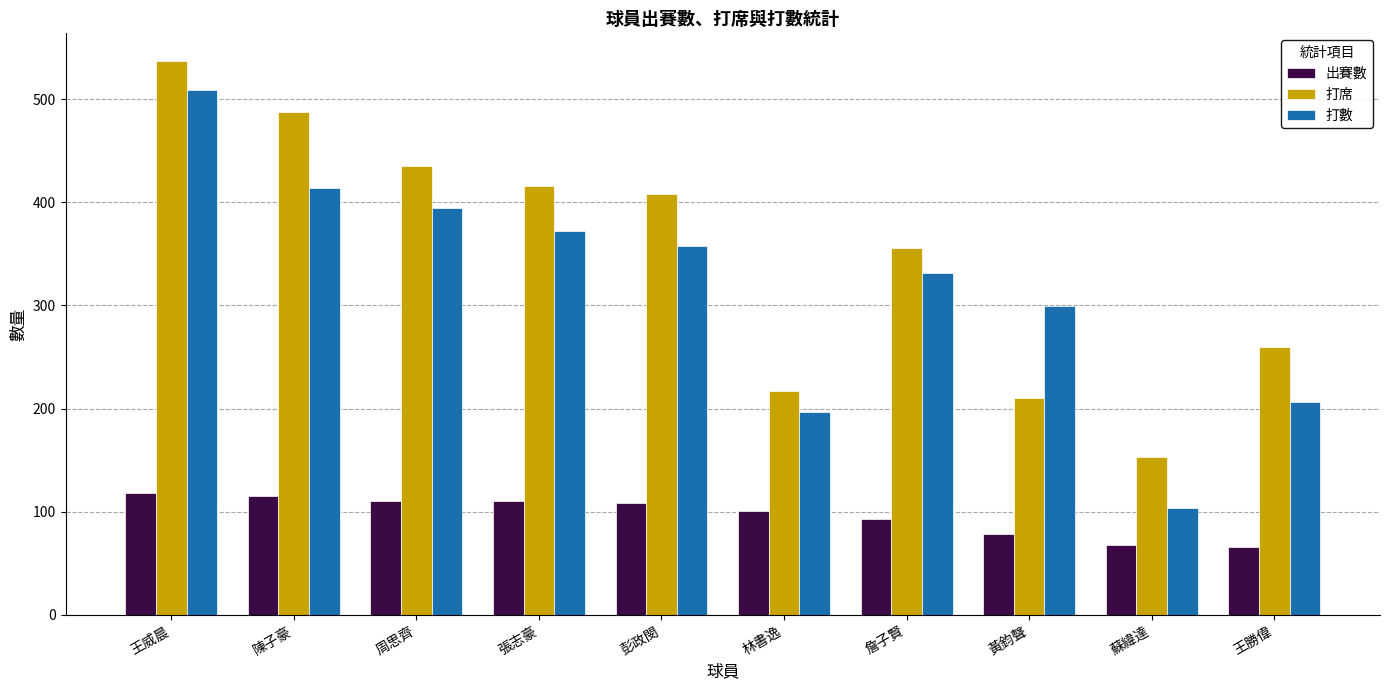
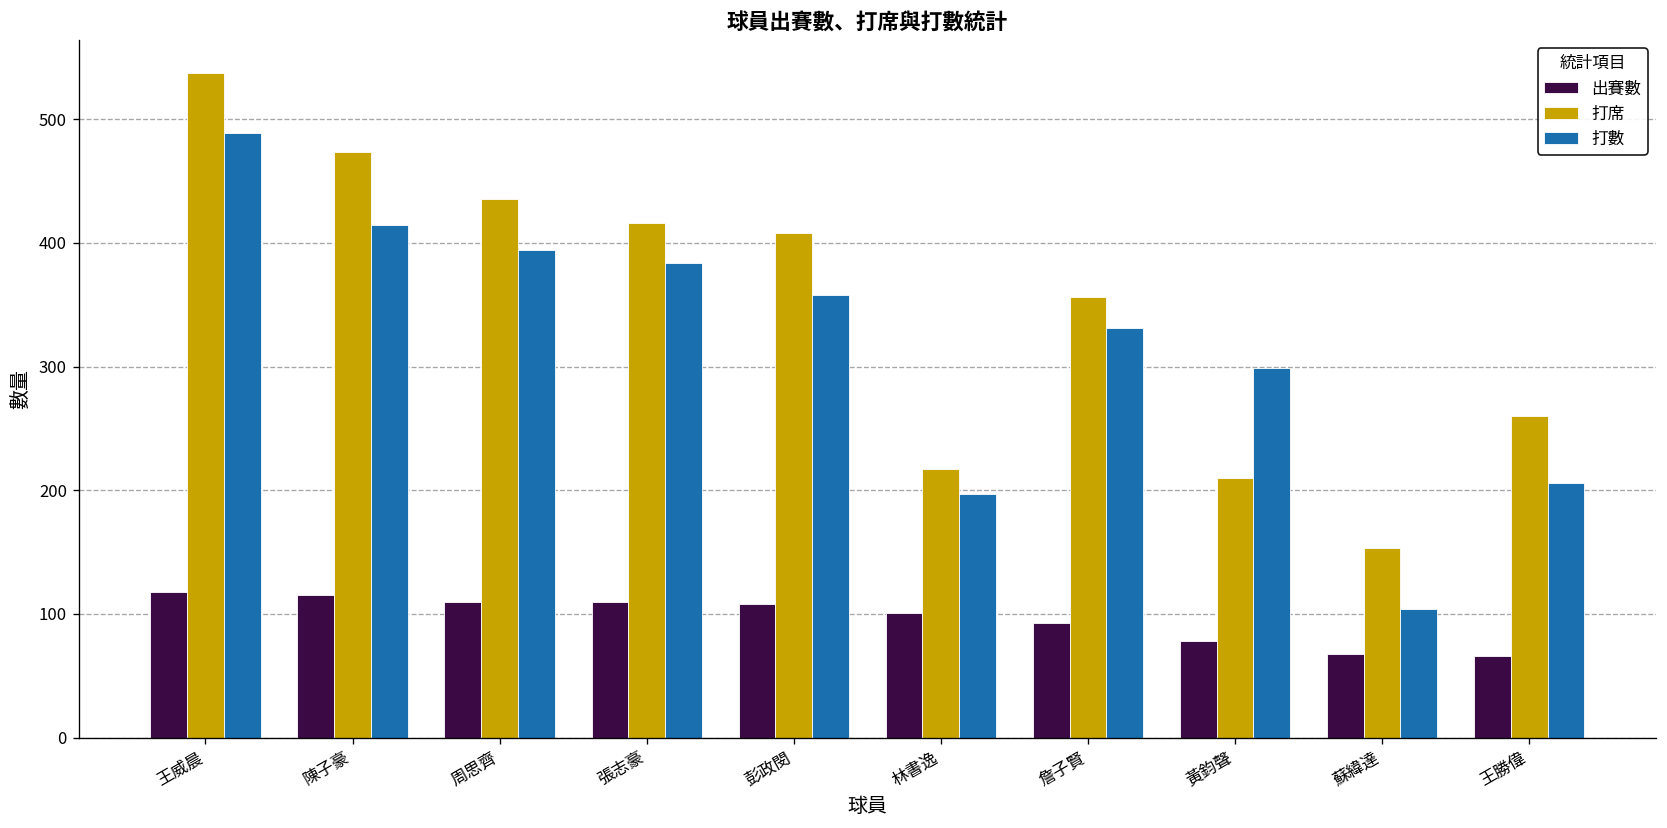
打數, 王威晨: 509 -> 489
打席, 陳子豪: 488 -> 473
打數, 張志豪: 372 -> 384
